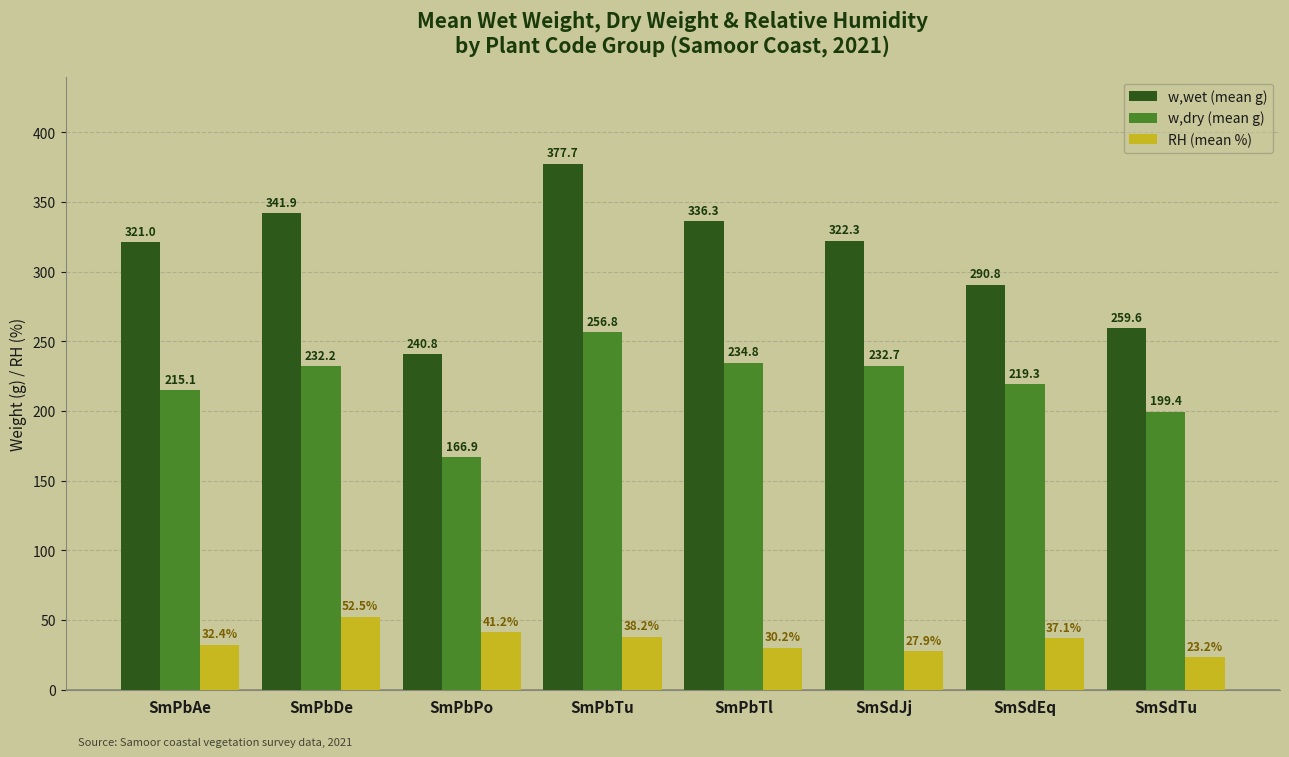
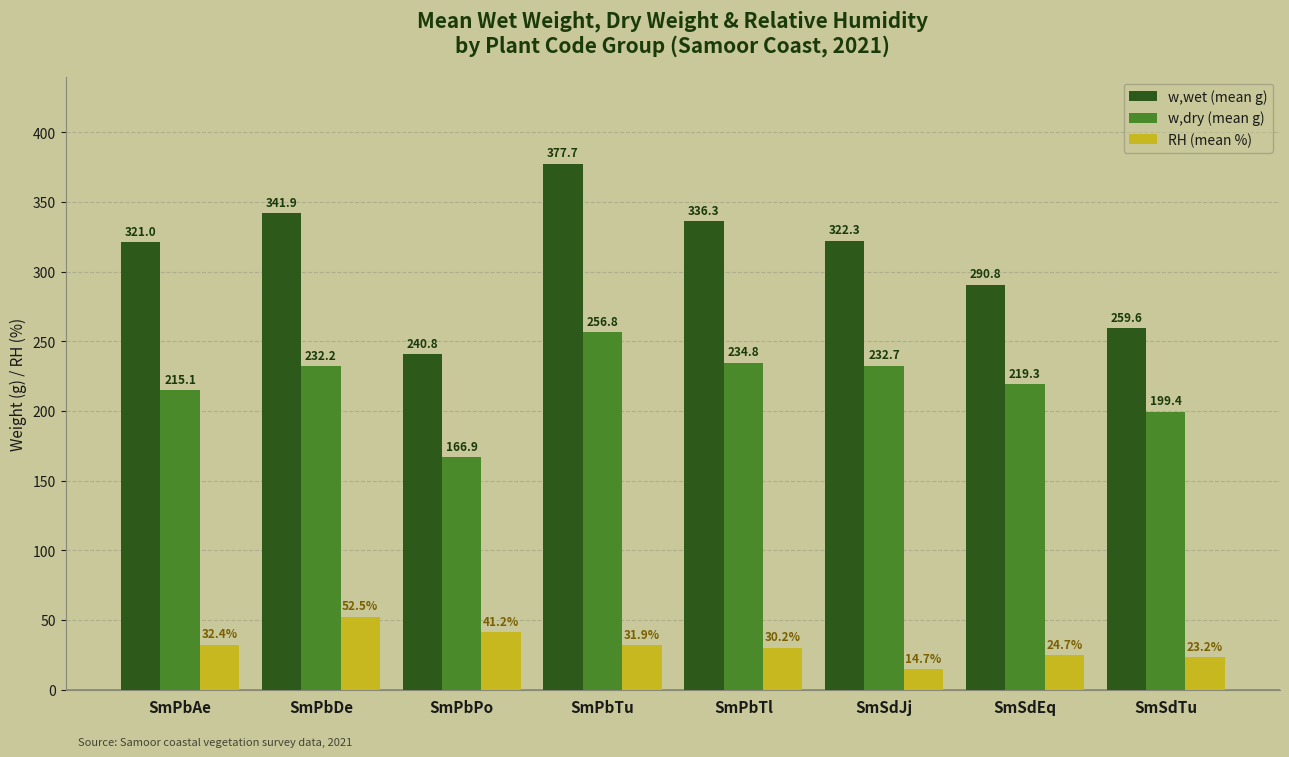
RH (mean %), SmPbTu: 38.2% -> 31.9%
RH (mean %), SmSdJj: 27.9% -> 14.7%
RH (mean %), SmSdEq: 37.1% -> 24.7%
